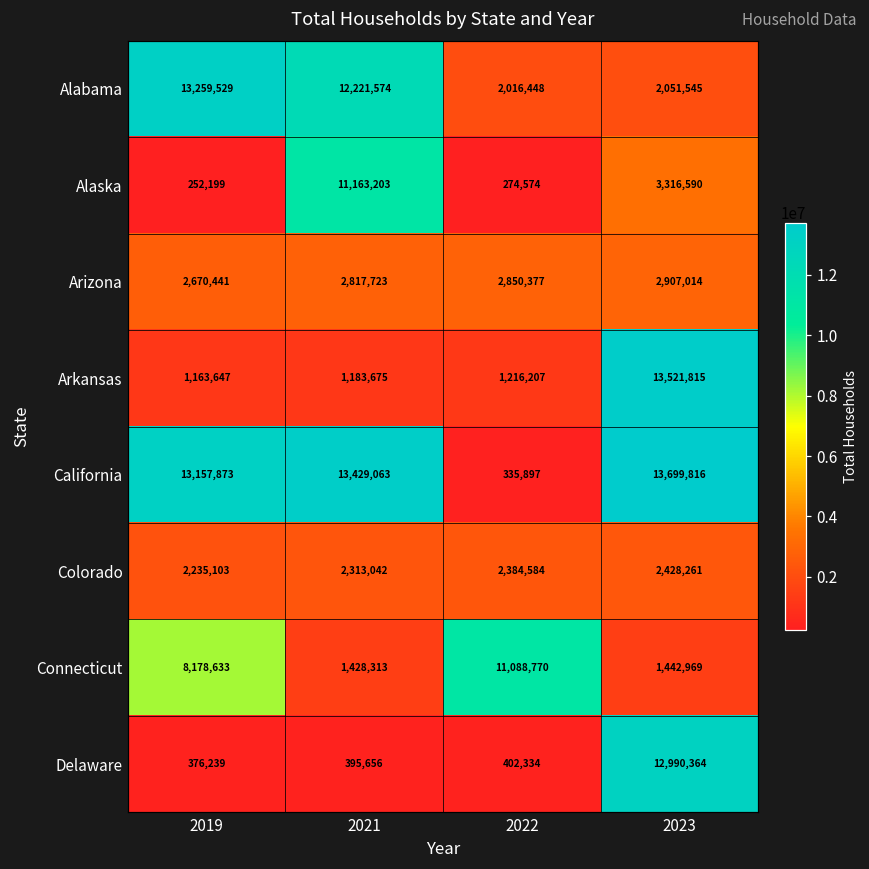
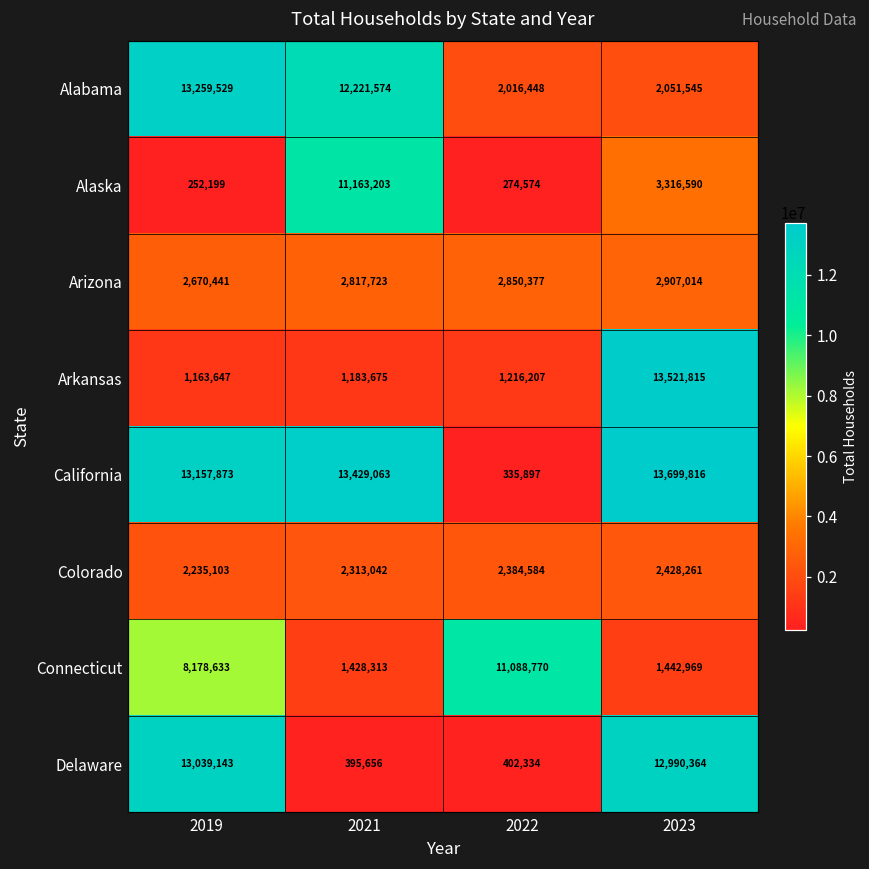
Delaware, 2019: 376,239 -> 13,039,143
